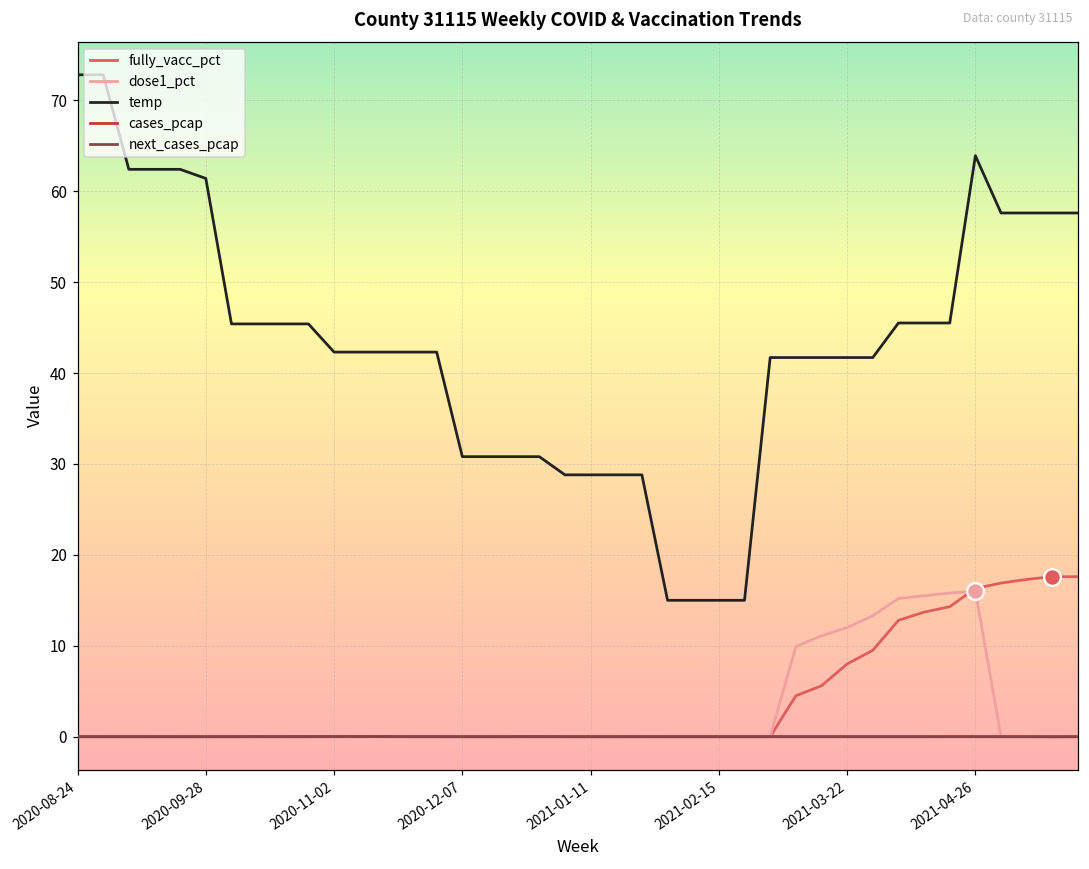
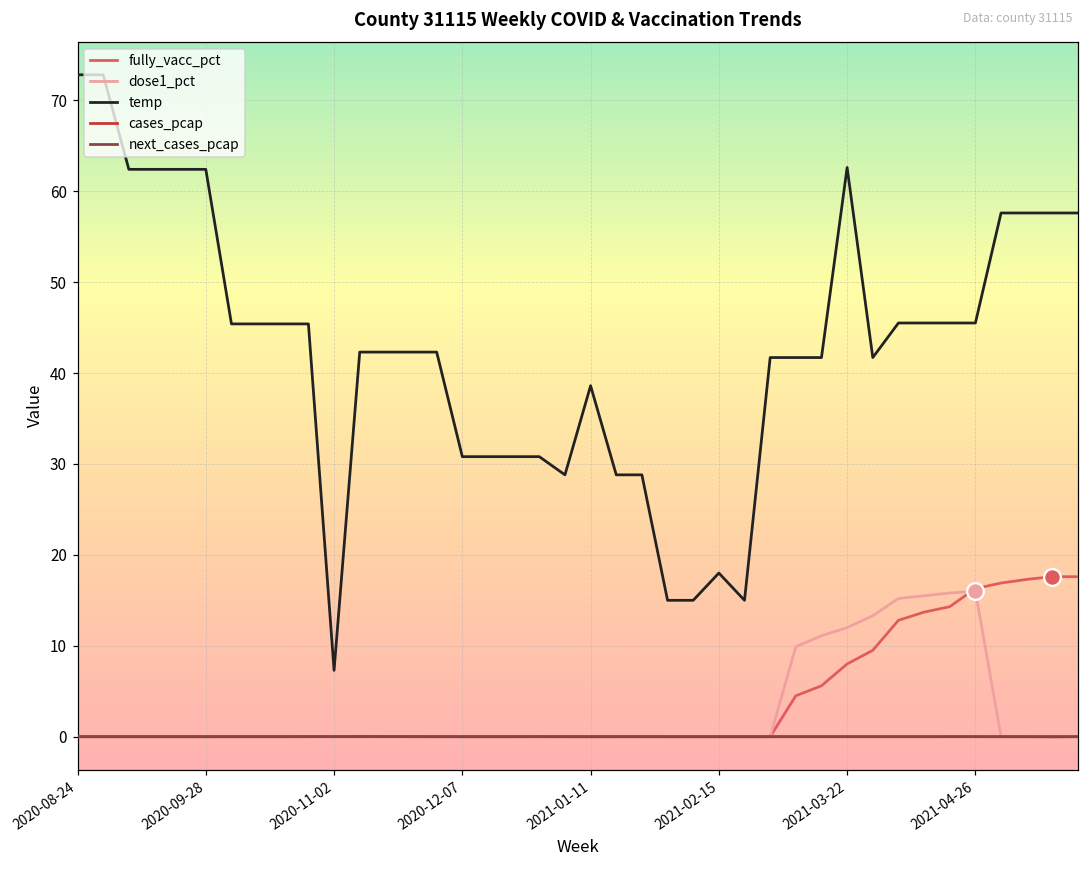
temp, 2020-09-28: 61 -> 62
temp, 2020-11-02: 42 -> 7
temp, 2021-01-11: 29 -> 39
temp, 2021-02-15: 15 -> 18
temp, 2021-03-22: 42 -> 63
temp, 2021-04-26: 64 -> 46
